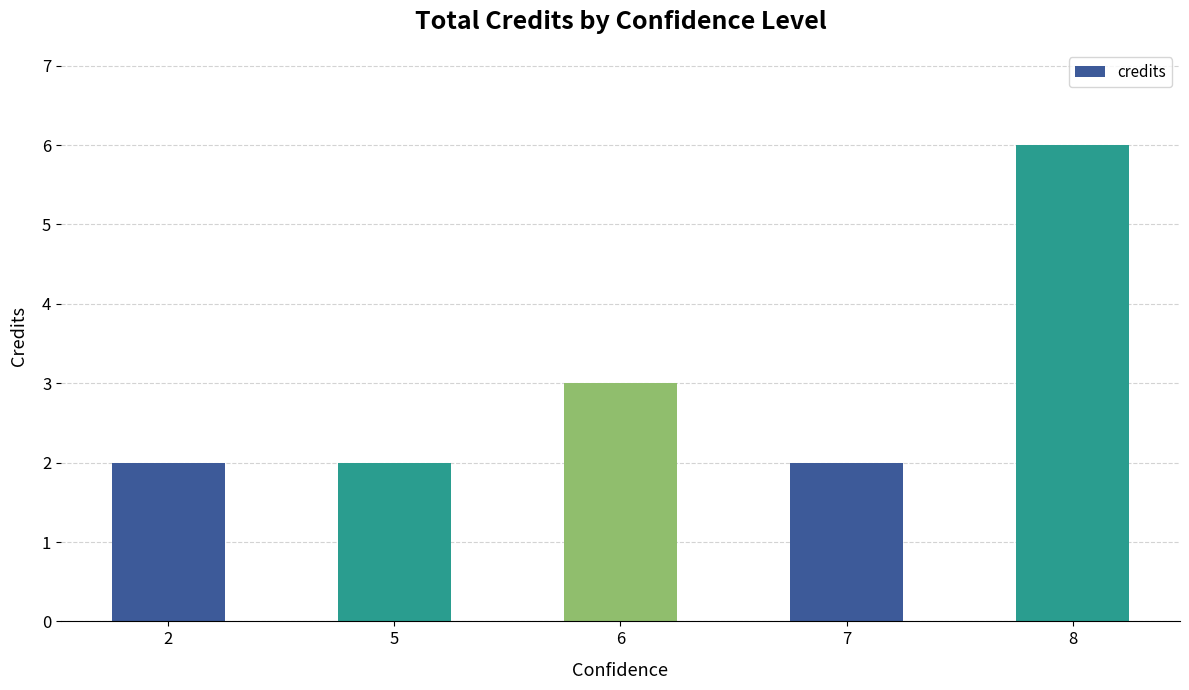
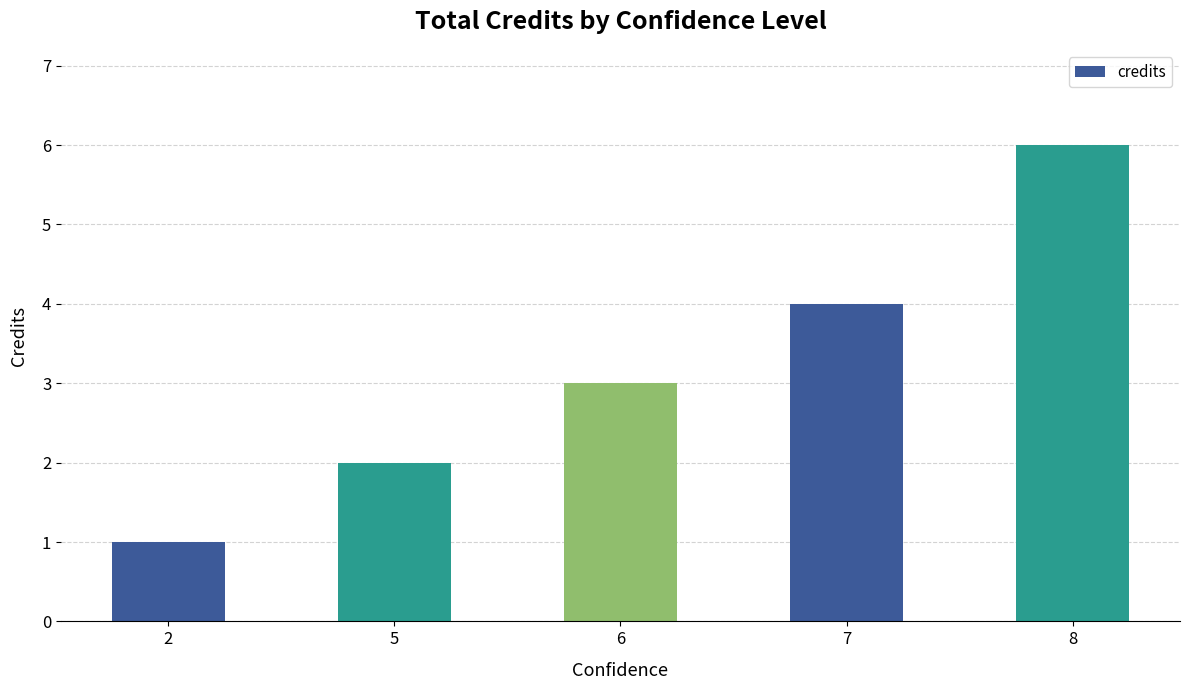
2: 2 -> 1
7: 2 -> 4
